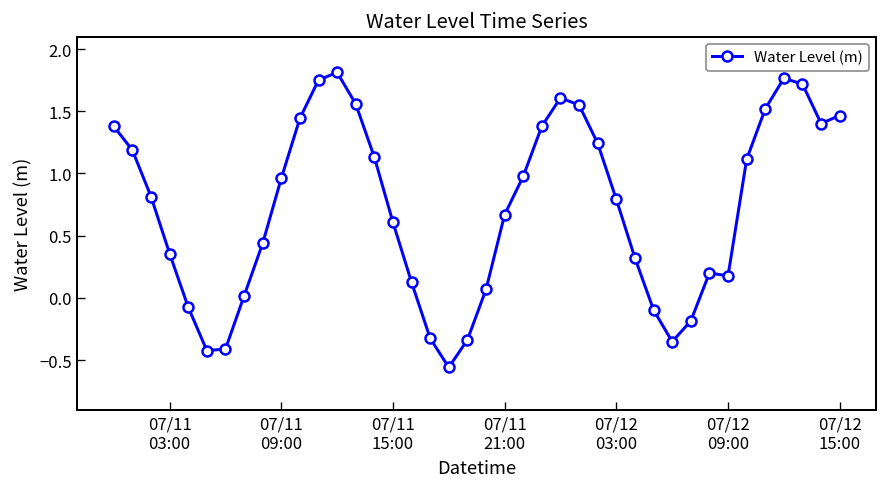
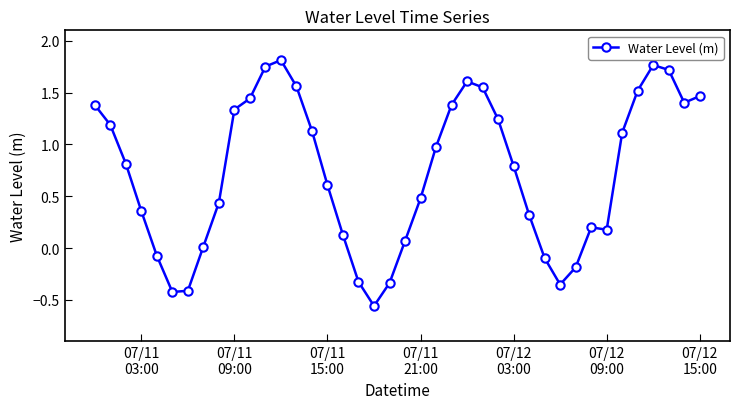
07/11 09:00: 0.96 -> 1.34
07/11 21:00: 0.67 -> 0.48
